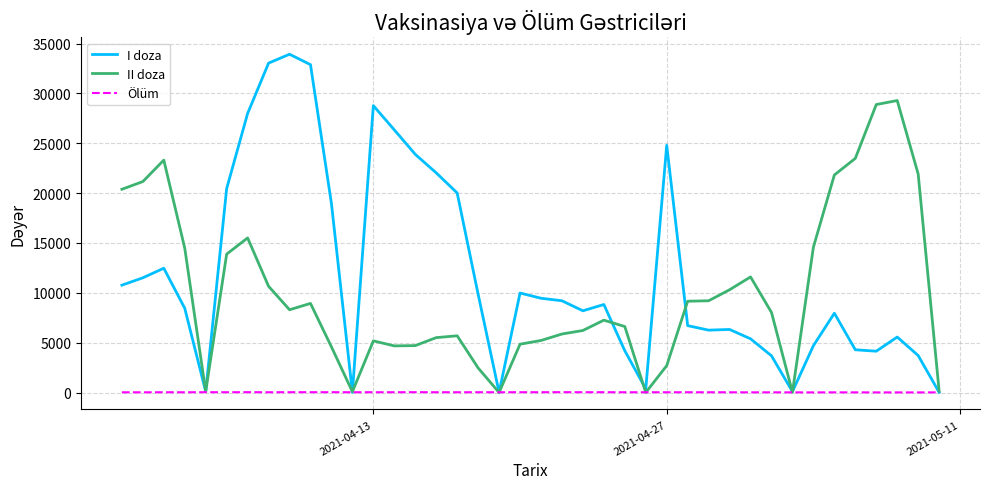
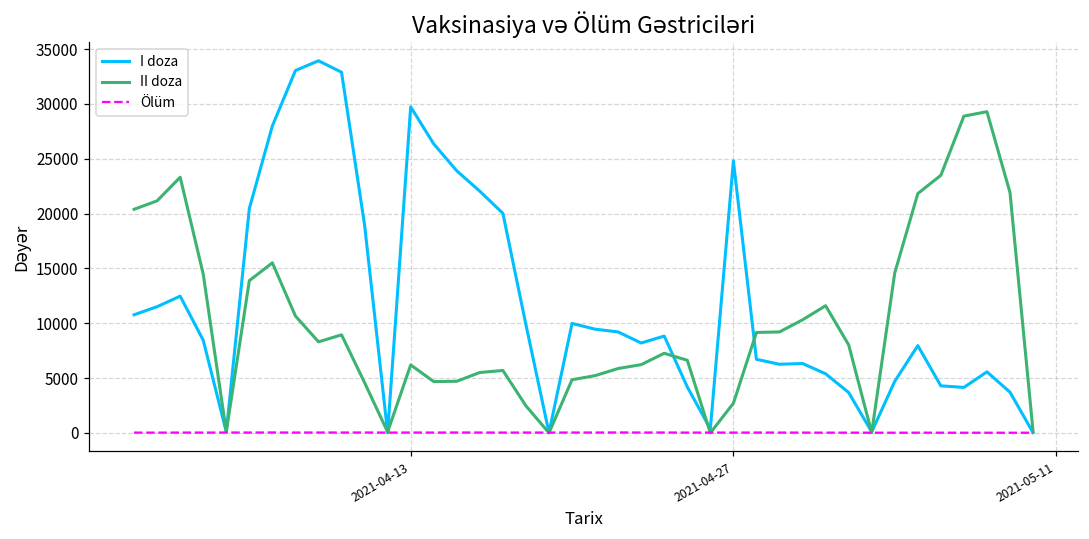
I doza, 2021-04-13: 29000 -> 30000
II doza, 2021-04-13: 5000 -> 6000
